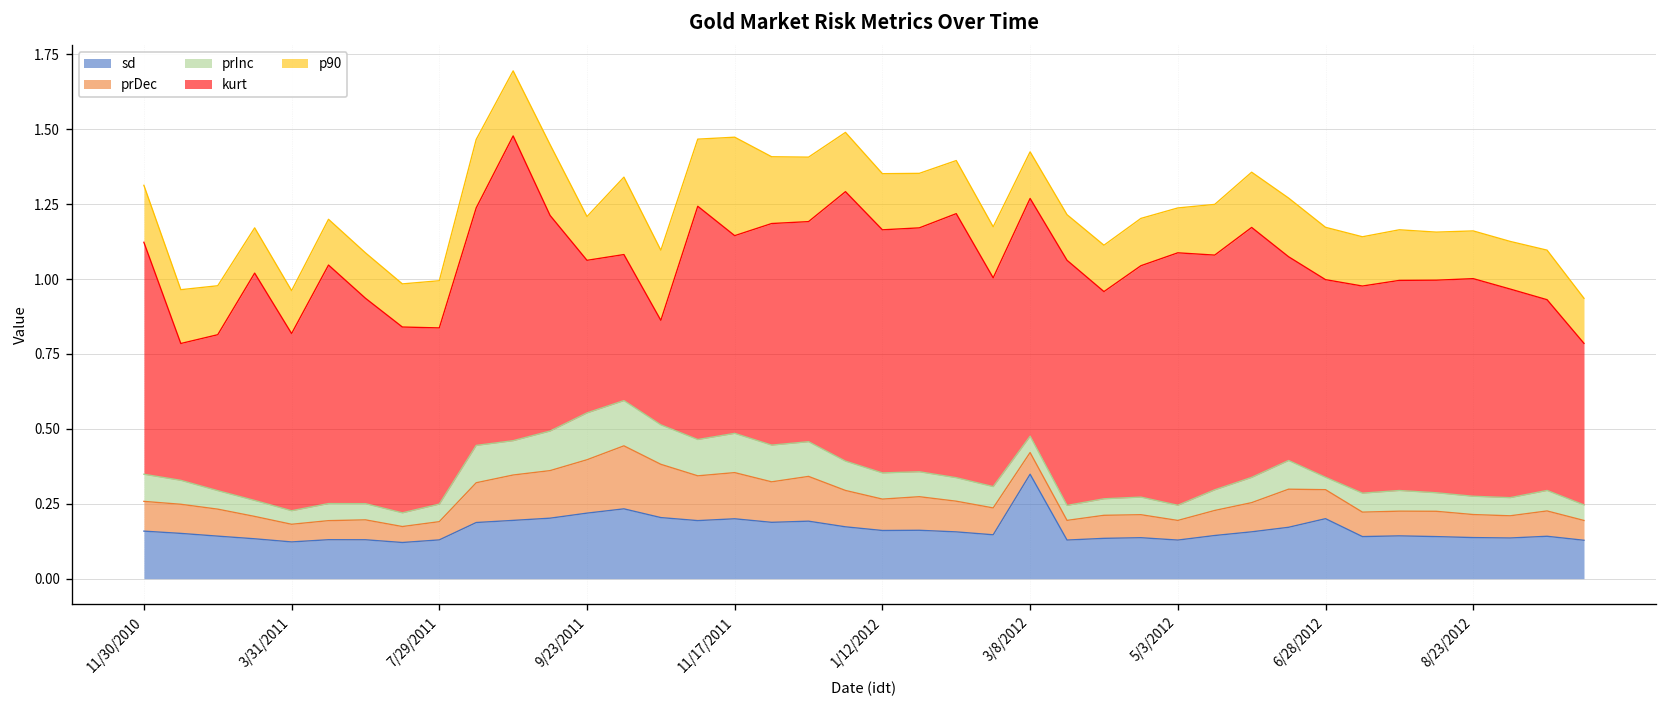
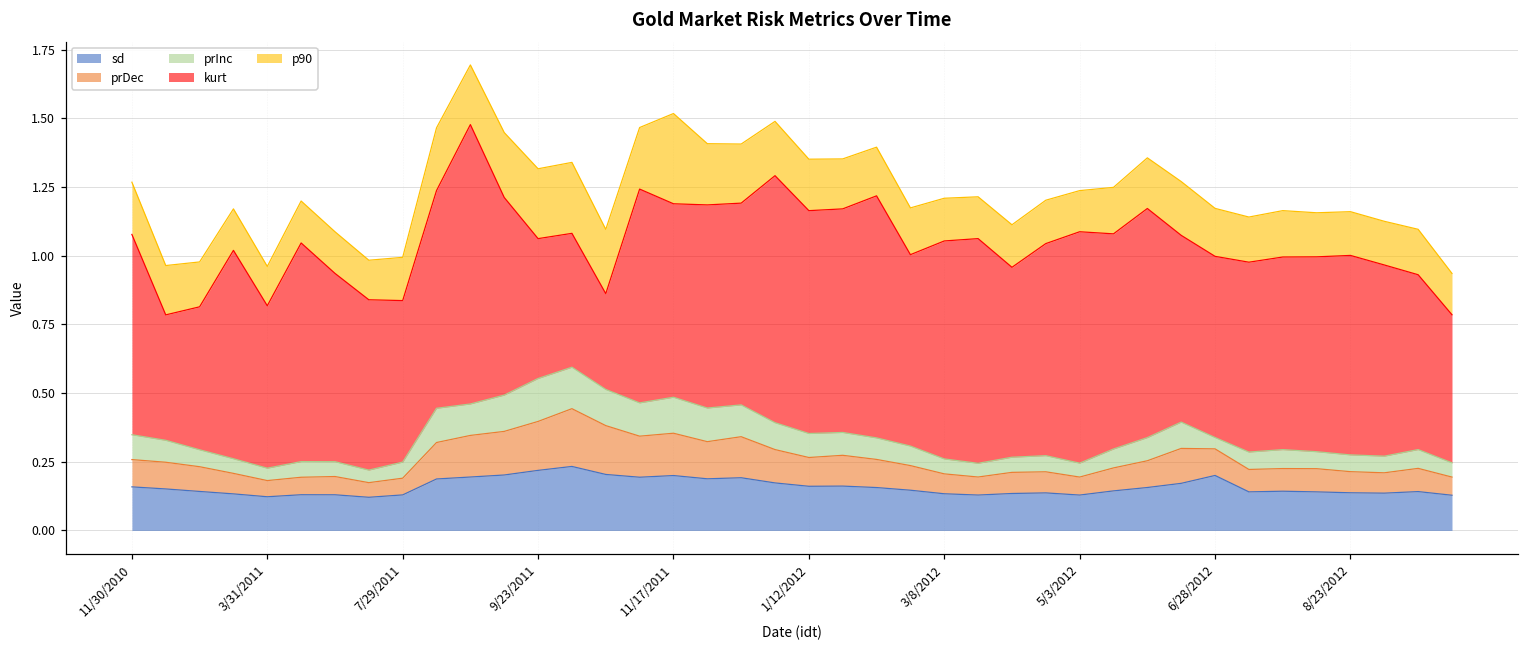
kurt, 11/30/2010: 0.77 -> 0.73
p90, 9/23/2011: 0.15 -> 0.25
kurt, 11/17/2011: 0.66 -> 0.70
sd, 3/8/2012: 0.35 -> 0.13
